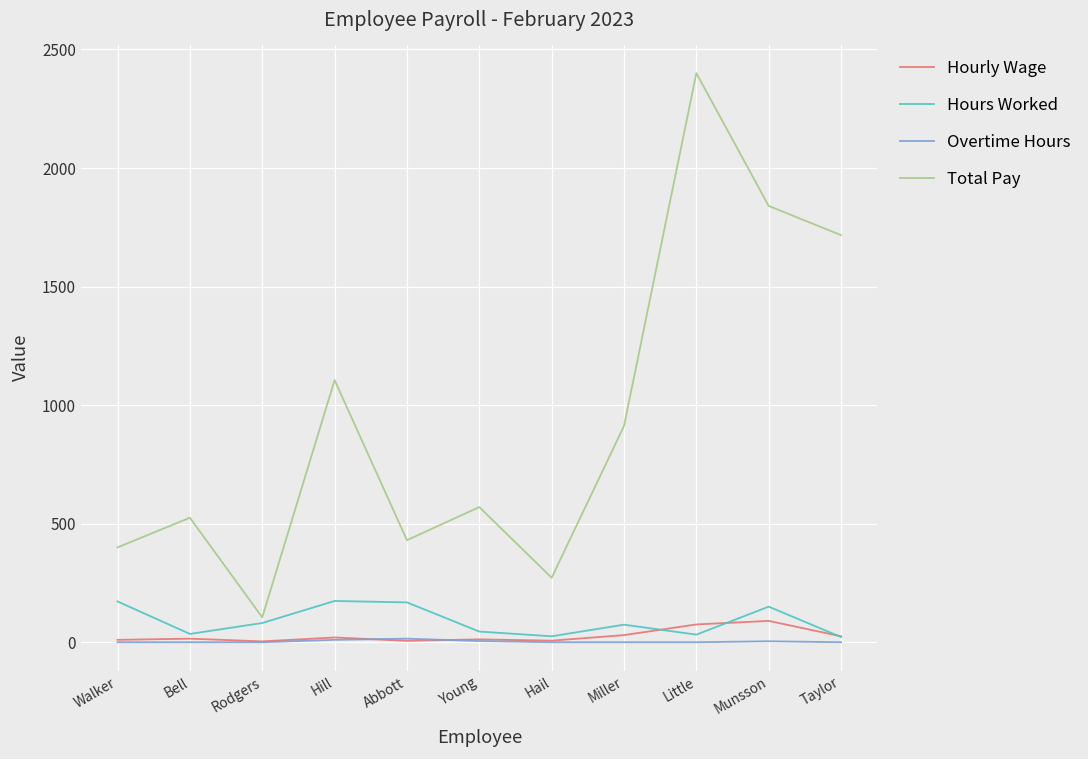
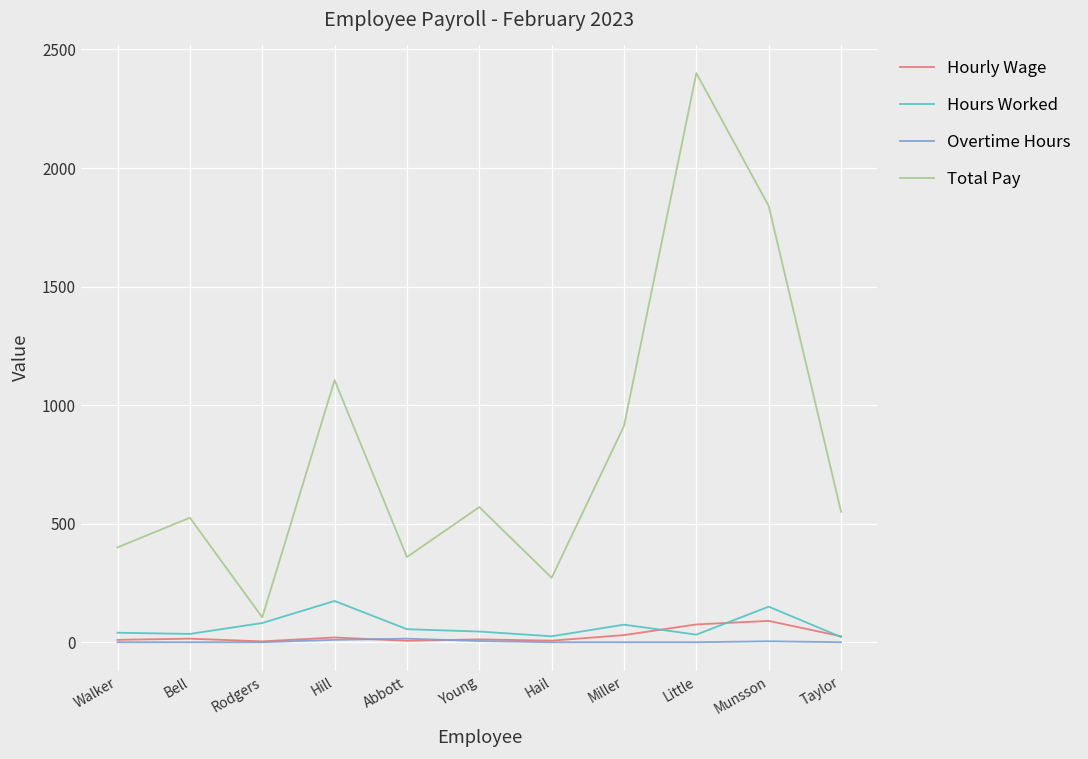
Hours Worked, Walker: 170 -> 40
Hours Worked, Abbott: 170 -> 60
Total Pay, Abbott: 430 -> 360
Total Pay, Taylor: 1720 -> 550
